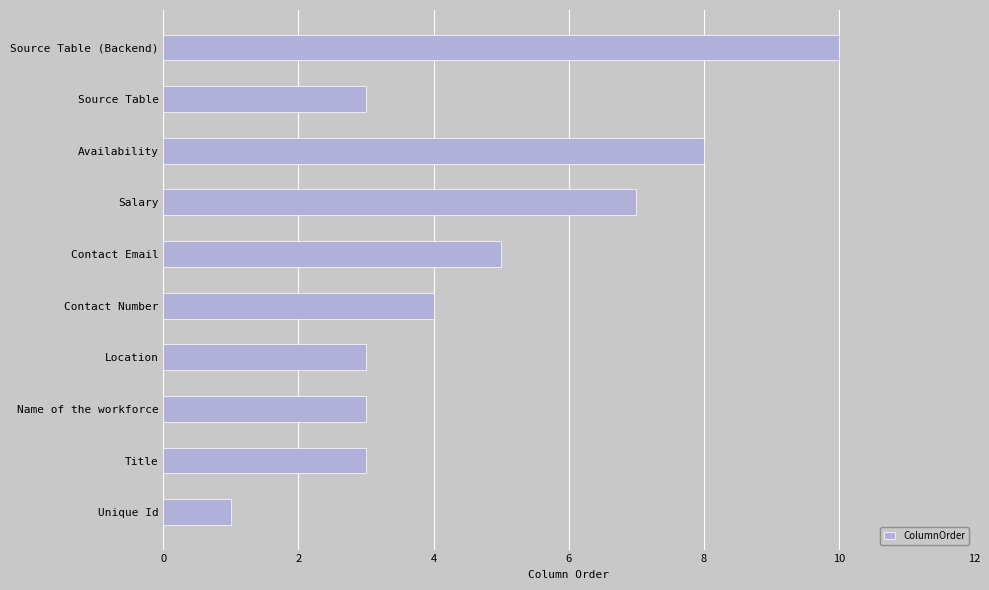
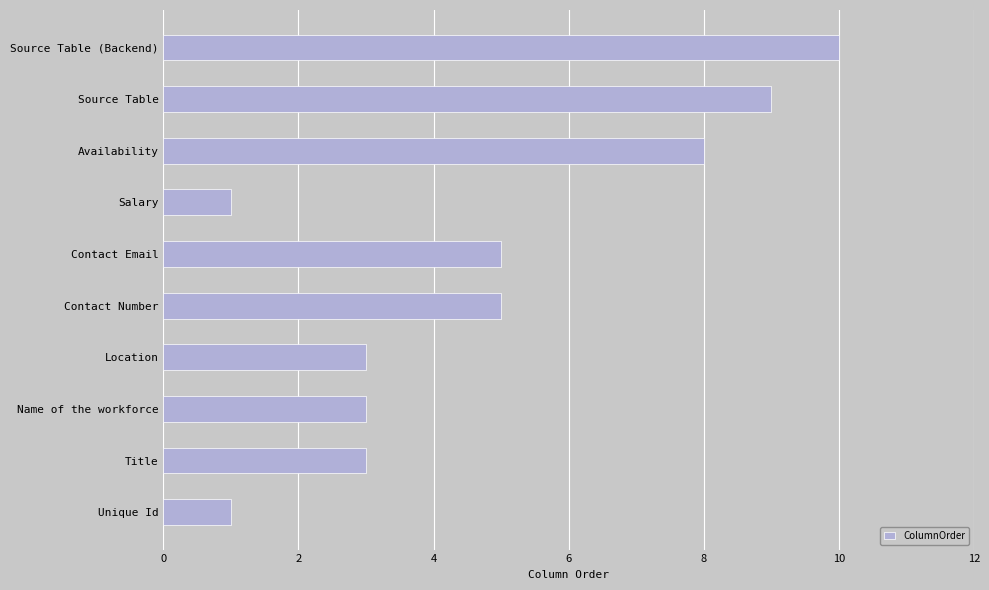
Source Table: 3 -> 9
Salary: 7 -> 1
Contact Number: 4 -> 5
